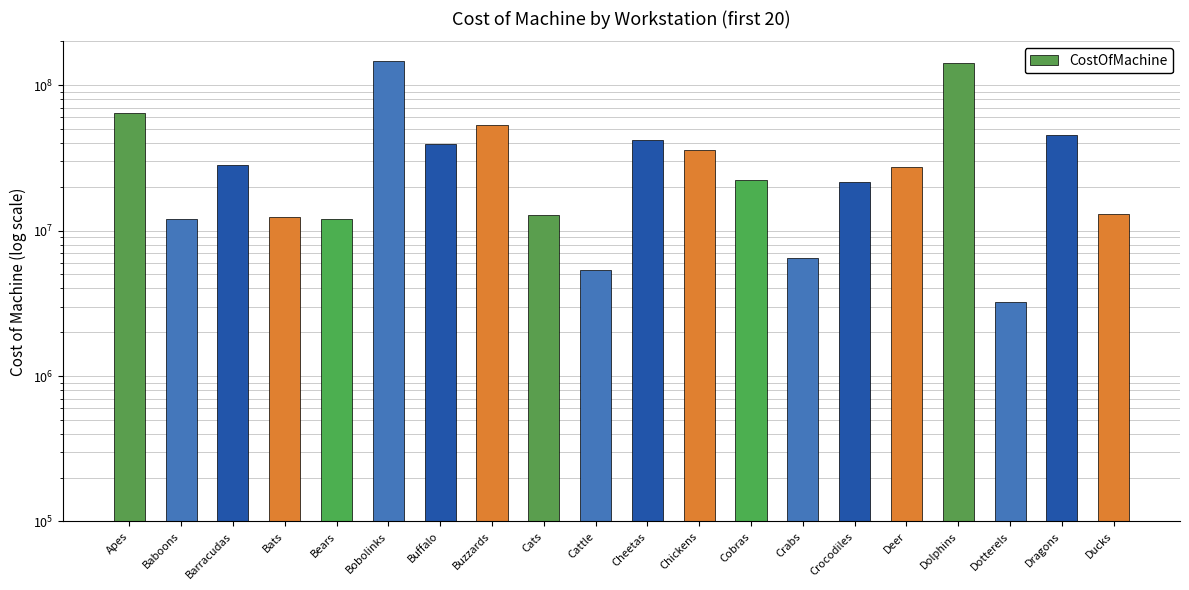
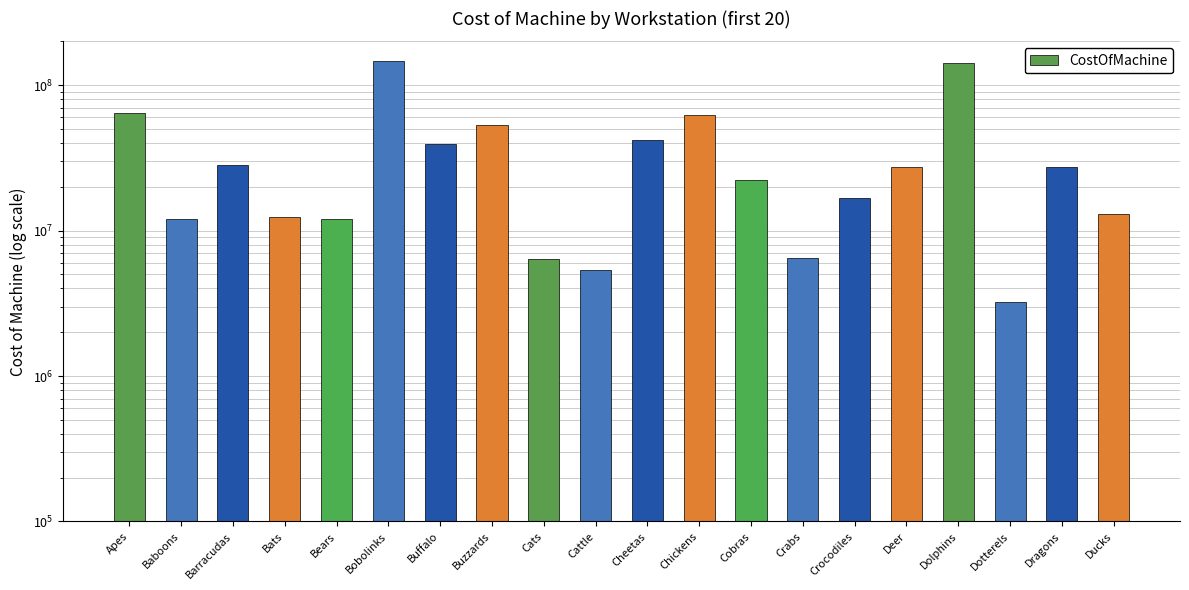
Cats: 13000000 -> 6000000
Chickens: 36000000 -> 62000000
Crocodiles: 22000000 -> 17000000
Dragons: 45000000 -> 27000000
